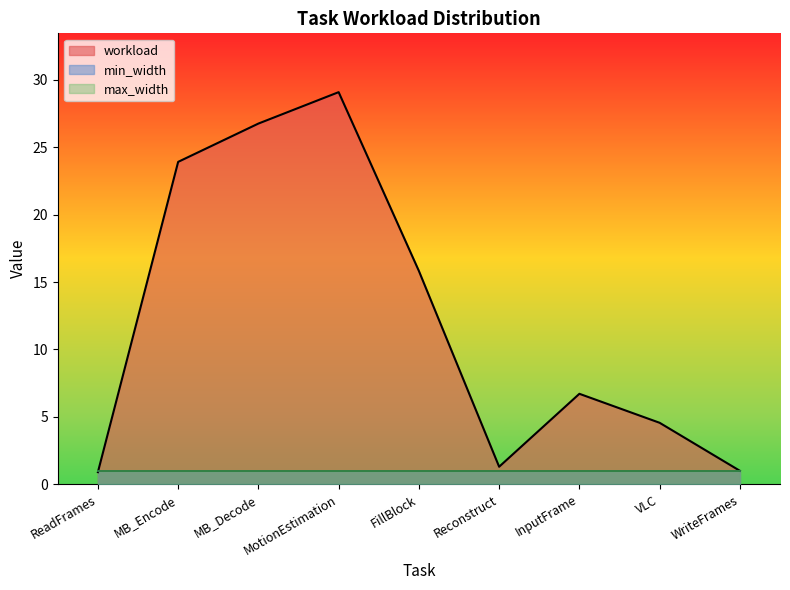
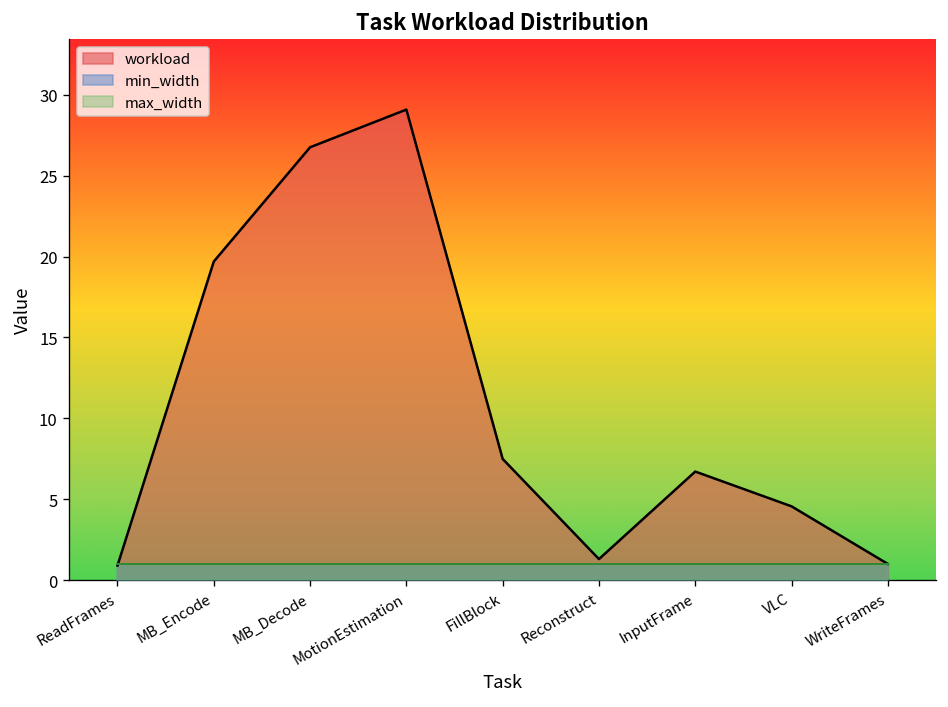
workload, MB_Encode: 23.9 -> 19.7
workload, FillBlock: 15.8 -> 7.5
